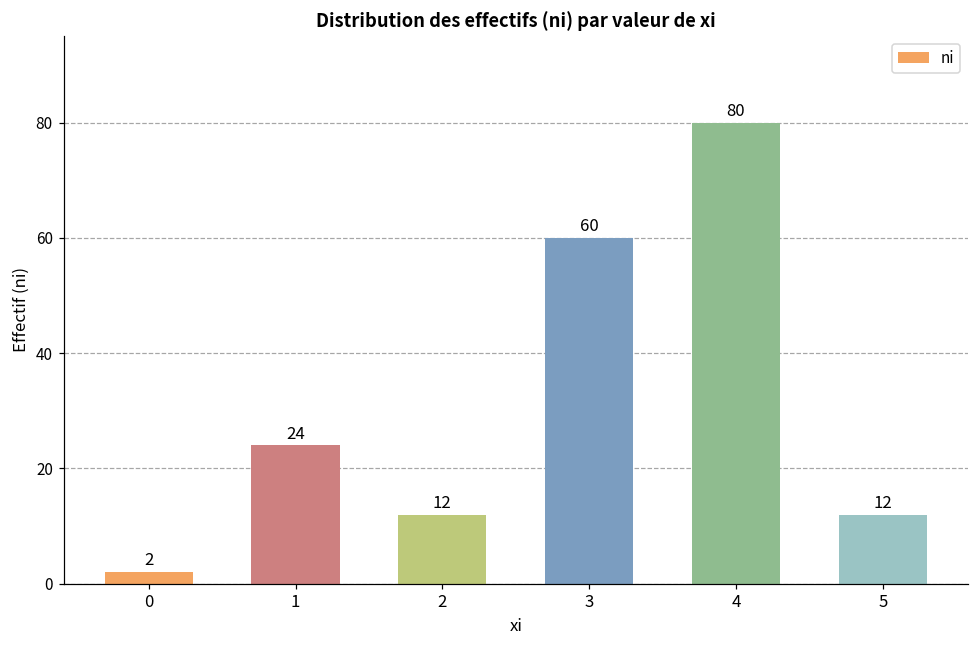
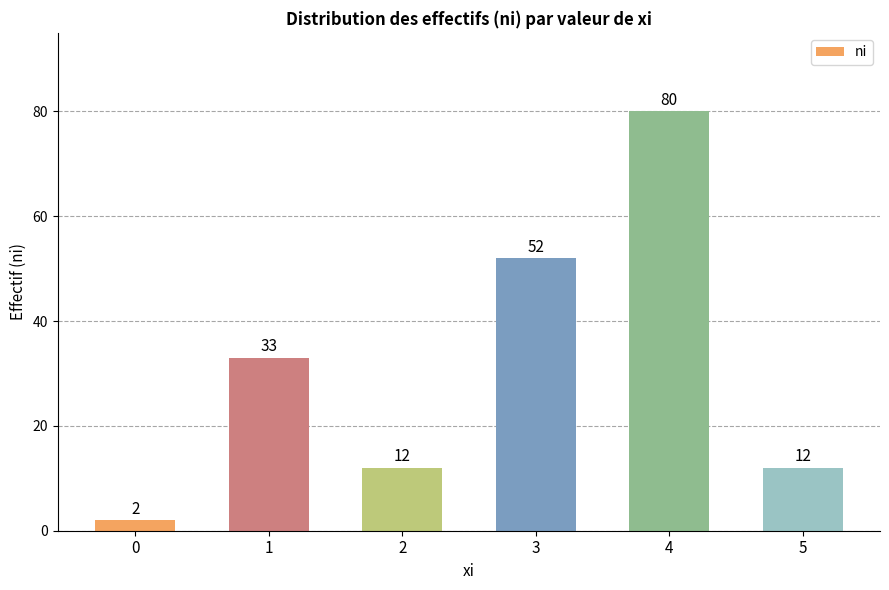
1: 24 -> 33
3: 60 -> 52
